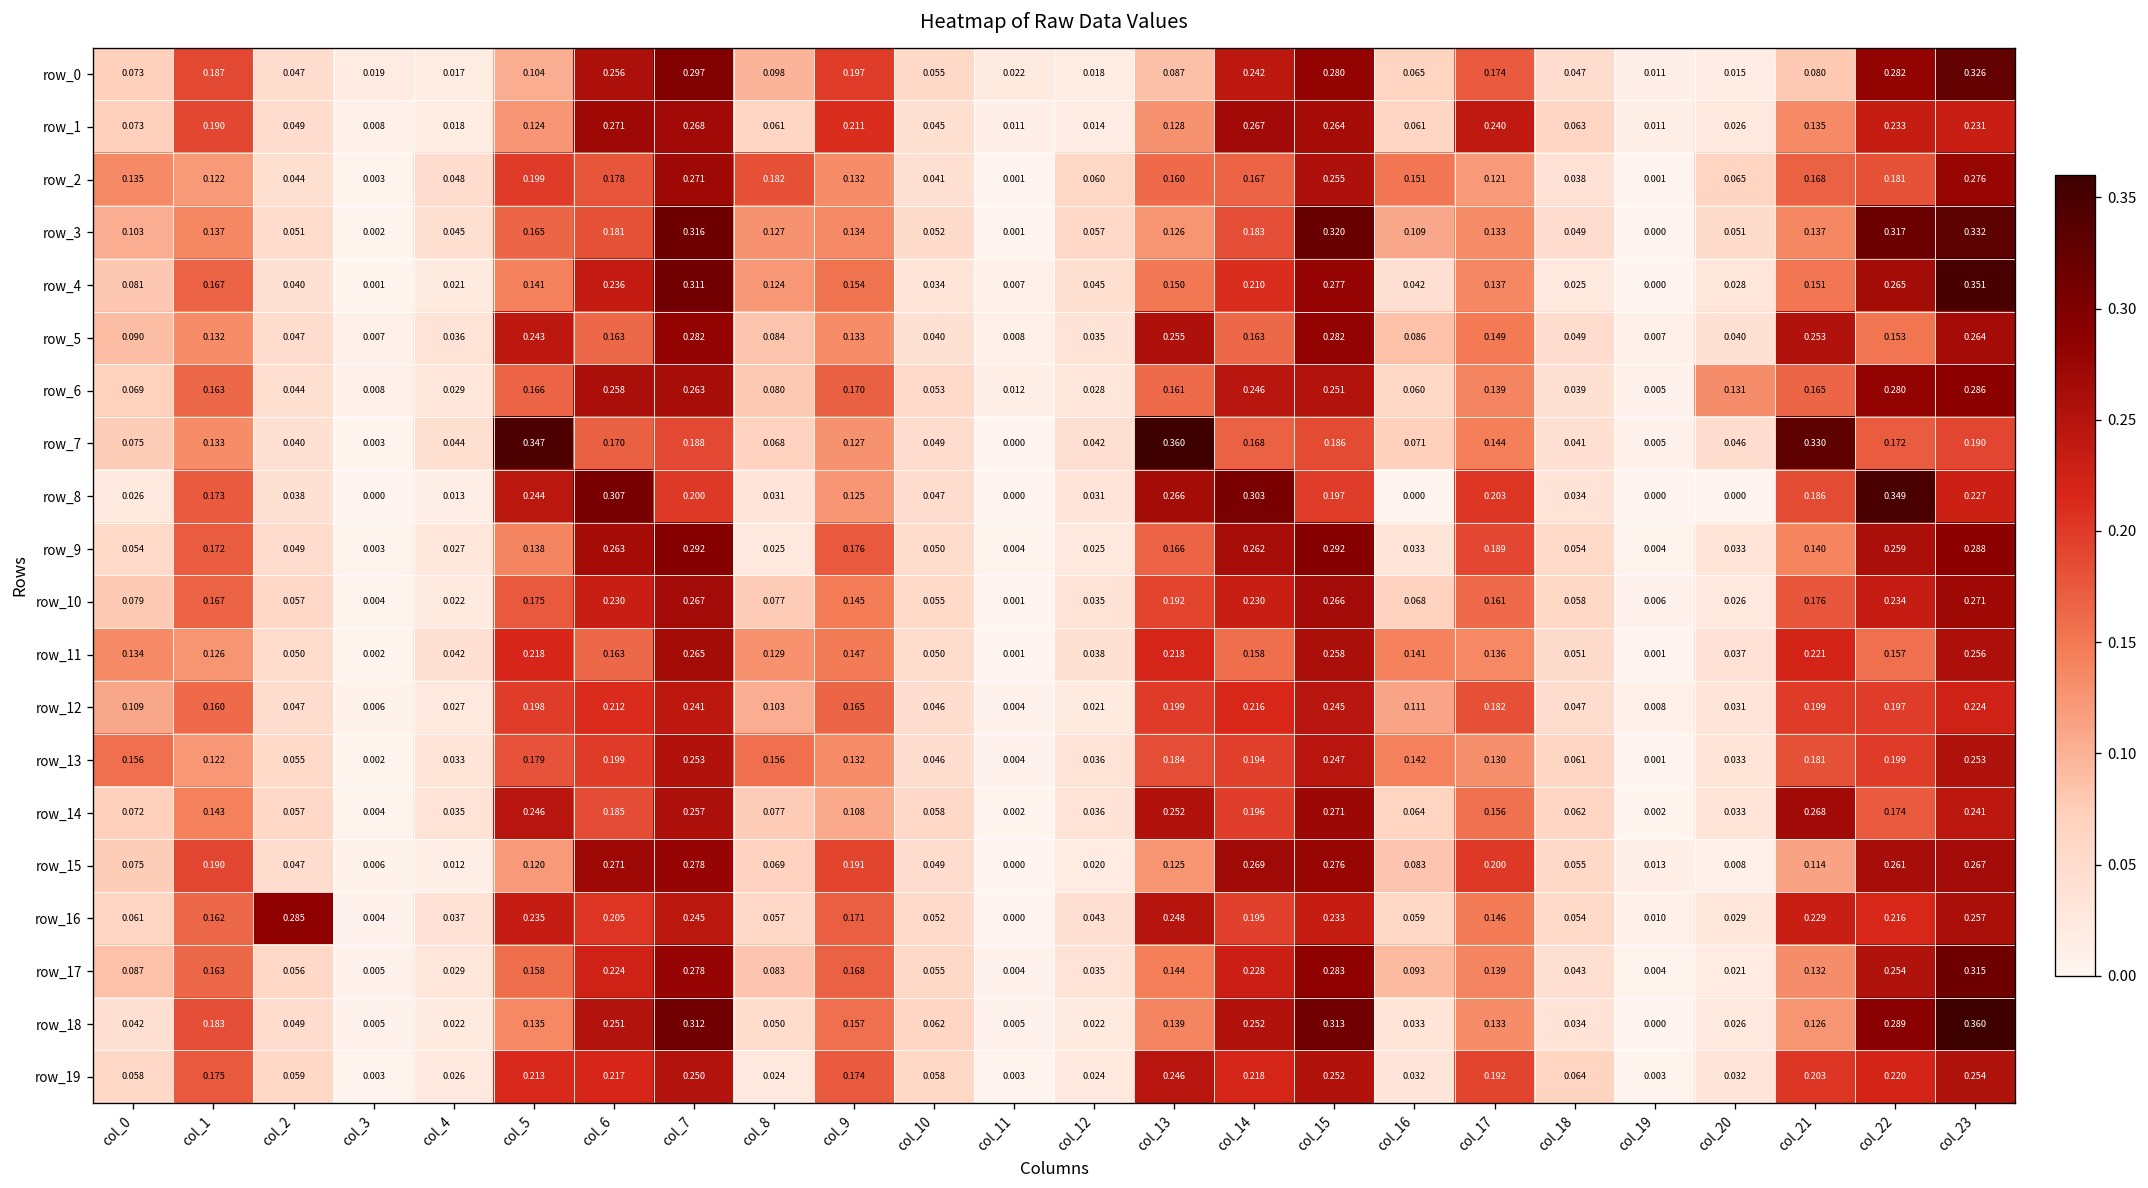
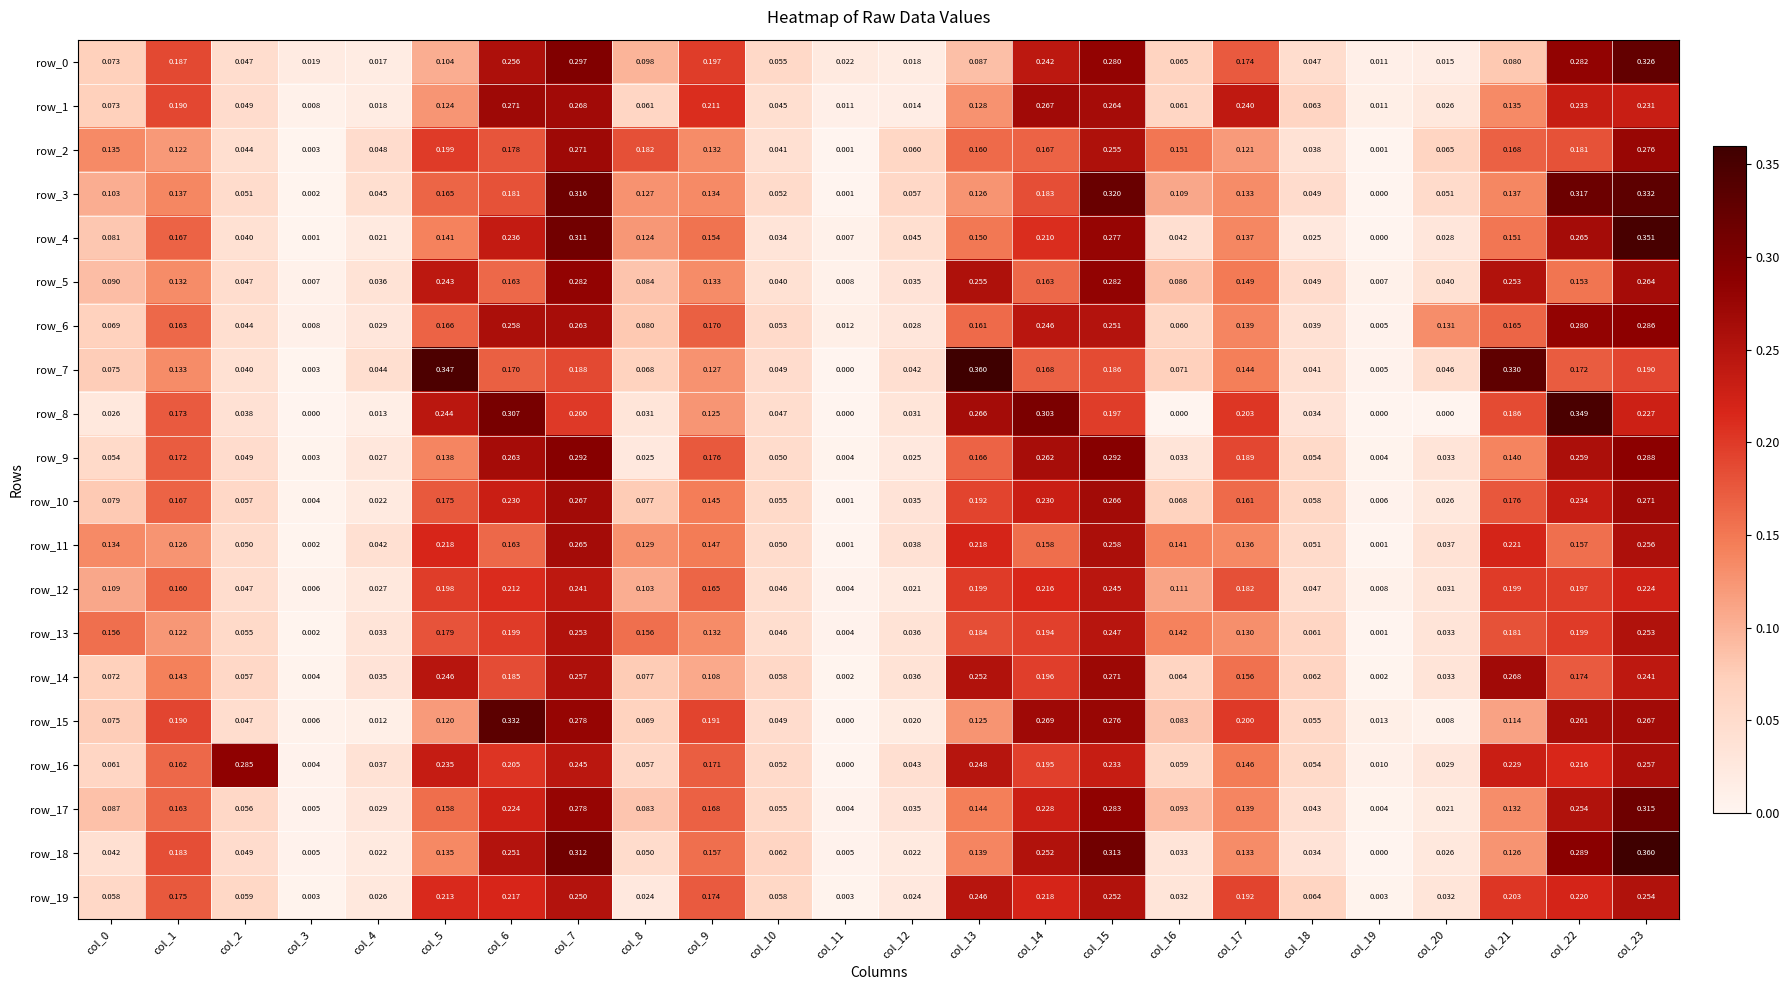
row_15, col_6: 0.271 -> 0.332
